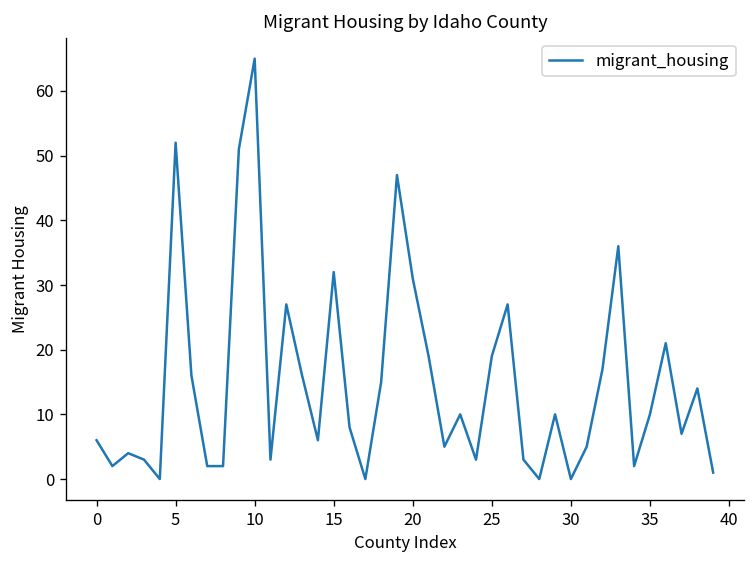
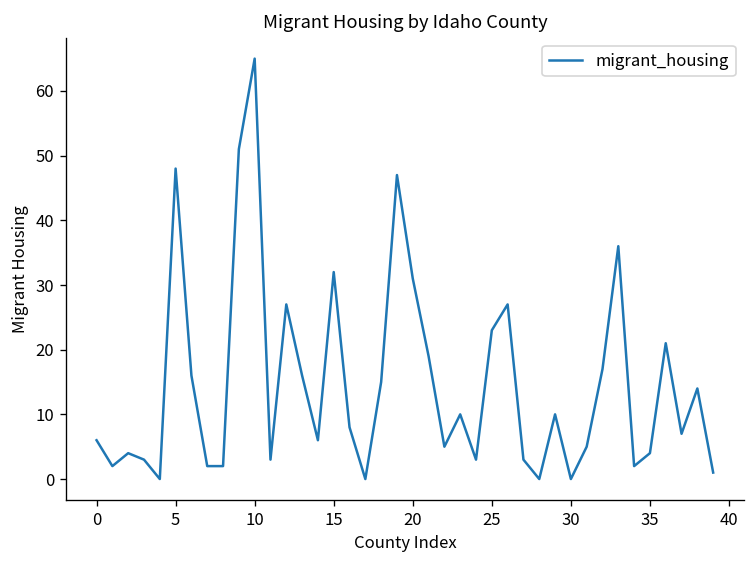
5: 52 -> 48
25: 19 -> 23
35: 10 -> 4
